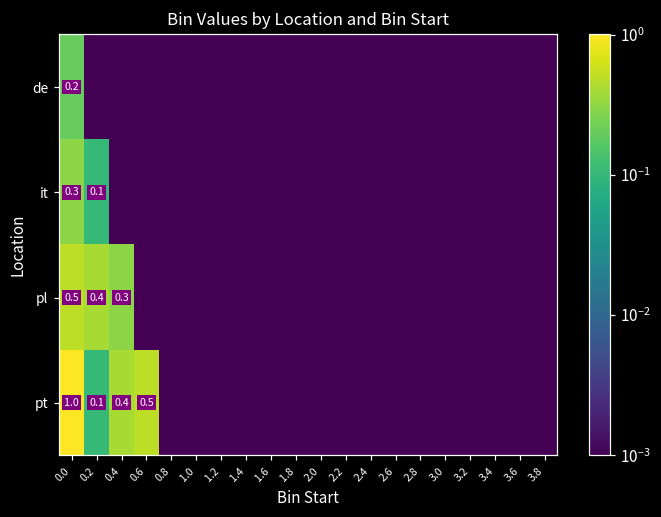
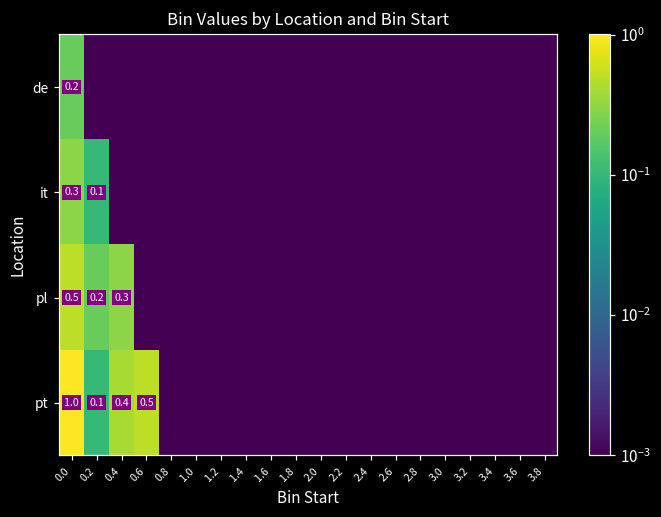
pl, 0.2: 0.4 -> 0.2
